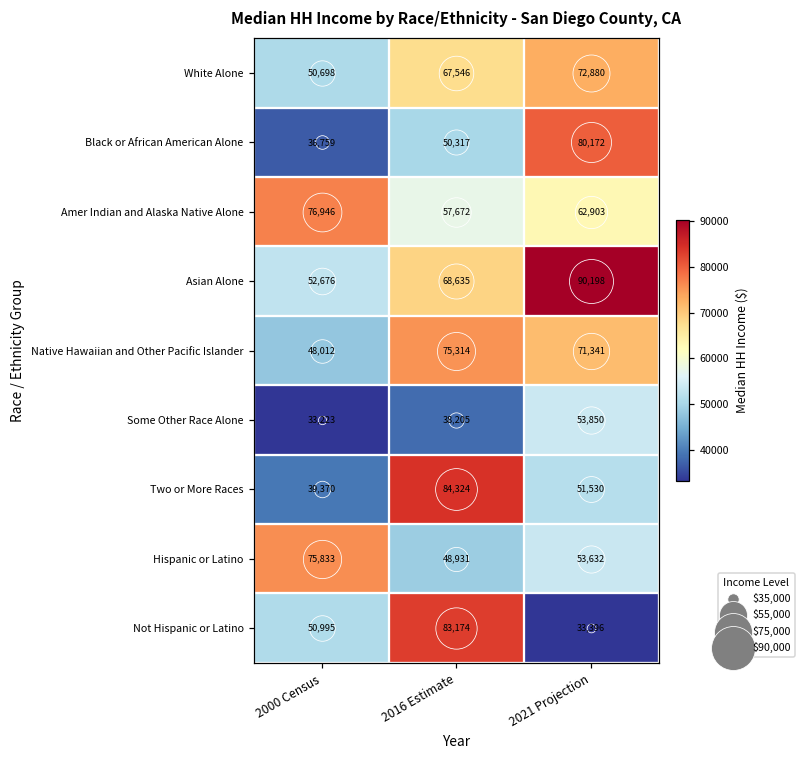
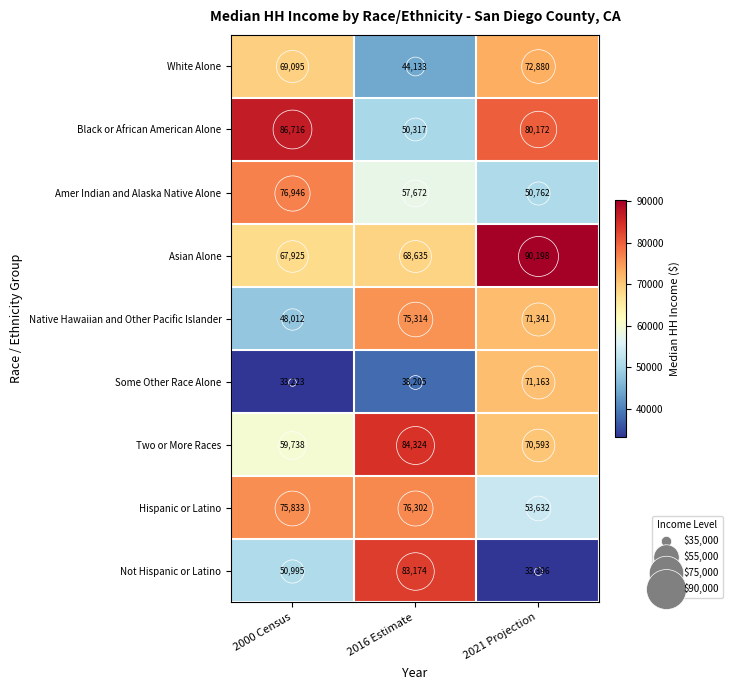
White Alone, 2000 Census: 50,698 -> 69,095
White Alone, 2016 Estimate: 67,546 -> 44,133
Black or African American Alone, 2000 Census: 36,759 -> 86,716
Amer Indian and Alaska Native Alone, 2021 Projection: 62,903 -> 50,762
Asian Alone, 2000 Census: 52,676 -> 67,925
Some Other Race Alone, 2021 Projection: 53,850 -> 71,163
Two or More Races, 2000 Census: 39,370 -> 59,738
Two or More Races, 2021 Projection: 51,530 -> 70,593
Hispanic or Latino, 2016 Estimate: 48,931 -> 76,302
